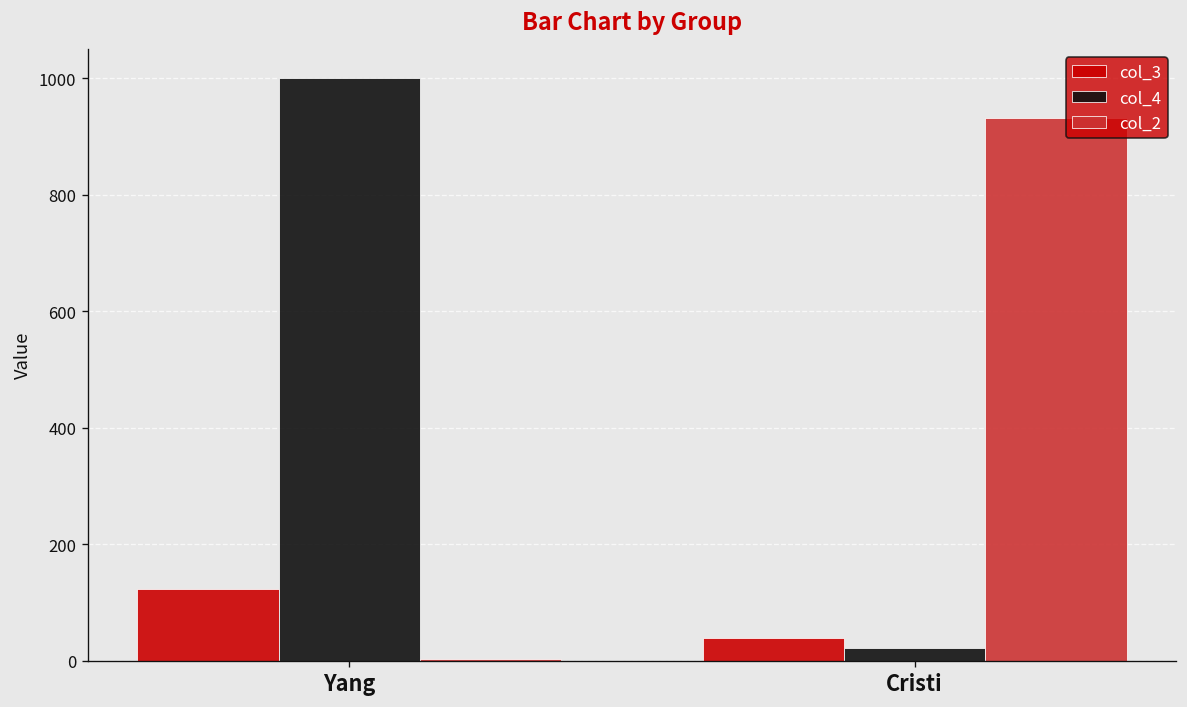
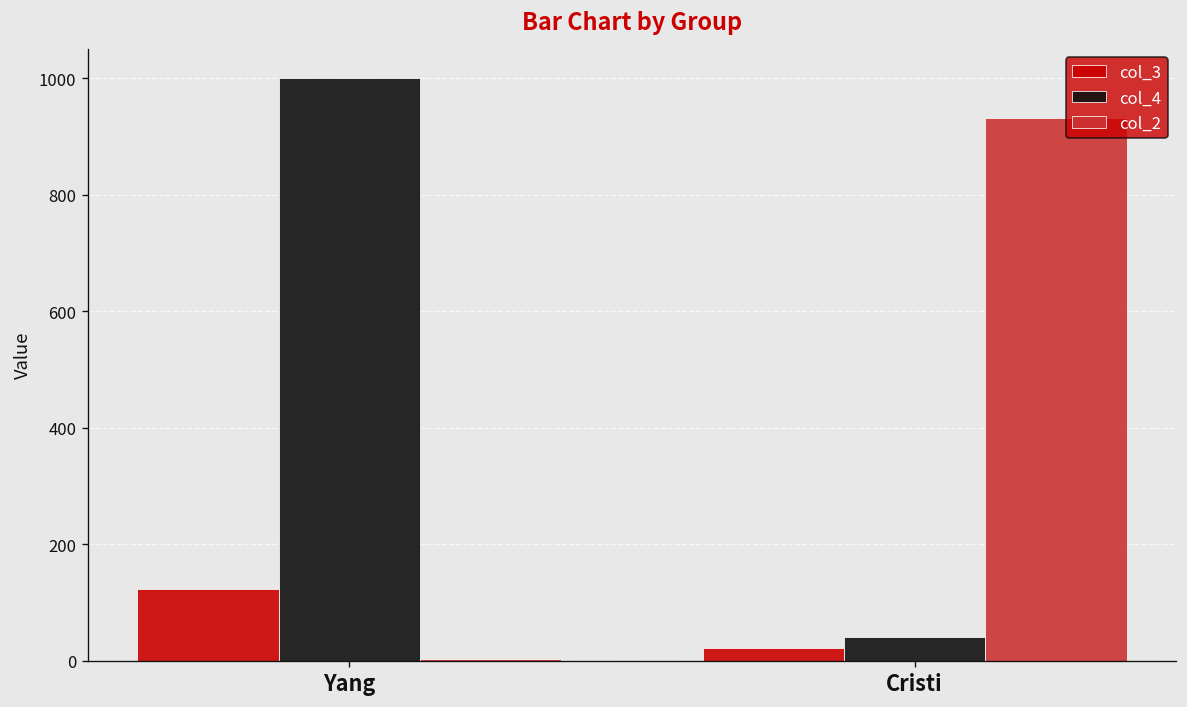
col_3, Cristi: 40 -> 20
col_4, Cristi: 20 -> 40
